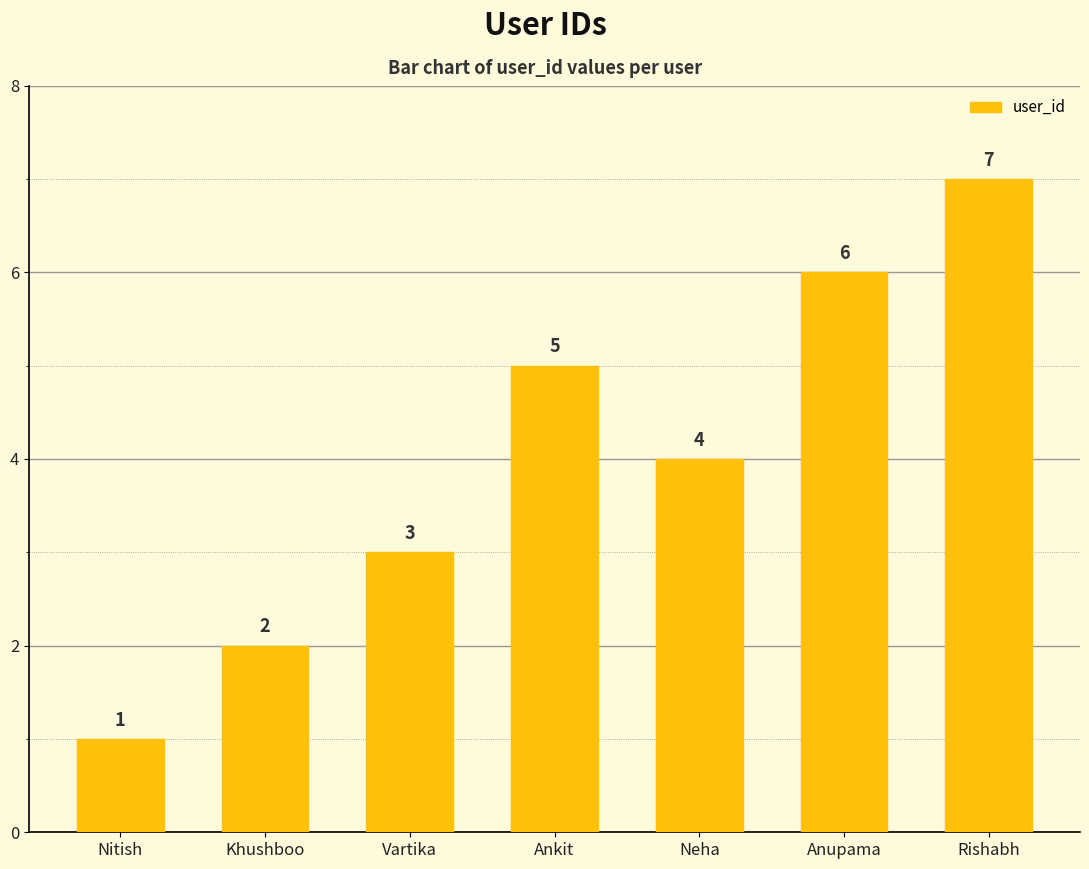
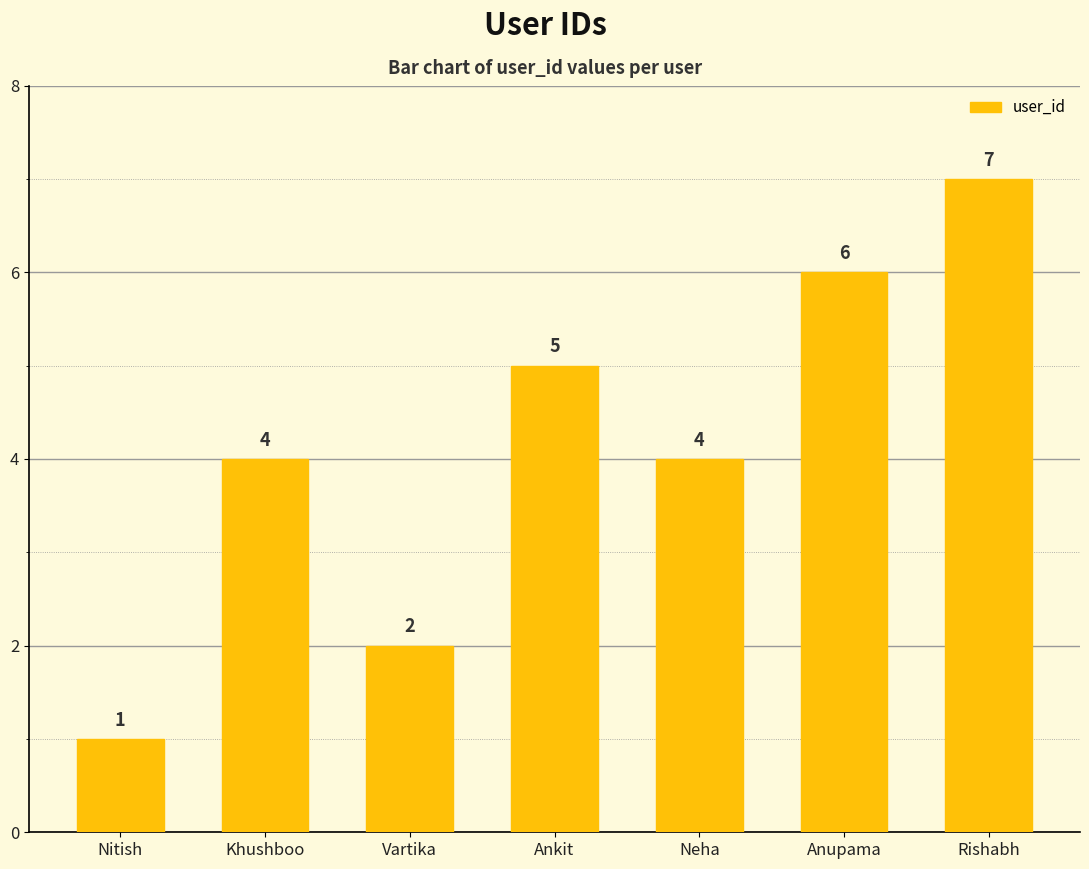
Khushboo: 2 -> 4
Vartika: 3 -> 2
